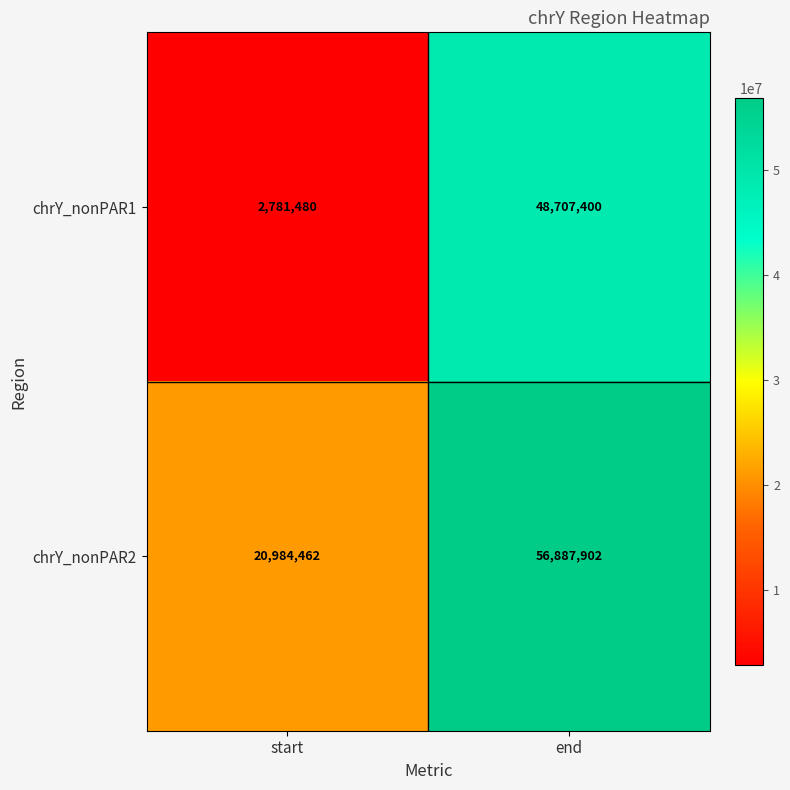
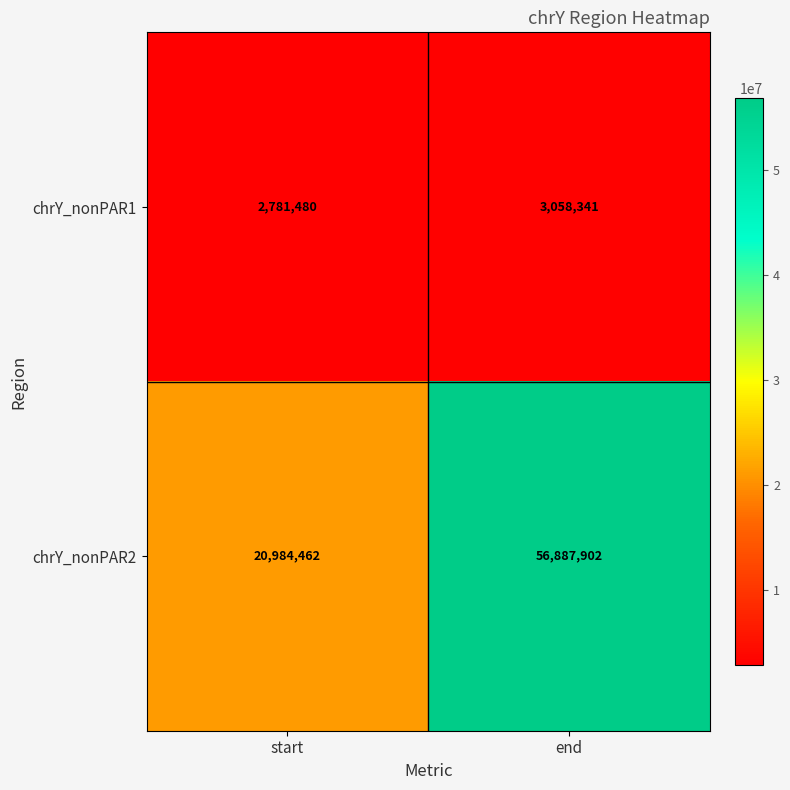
chrY_nonPAR1, end: 48,707,400 -> 3,058,341
